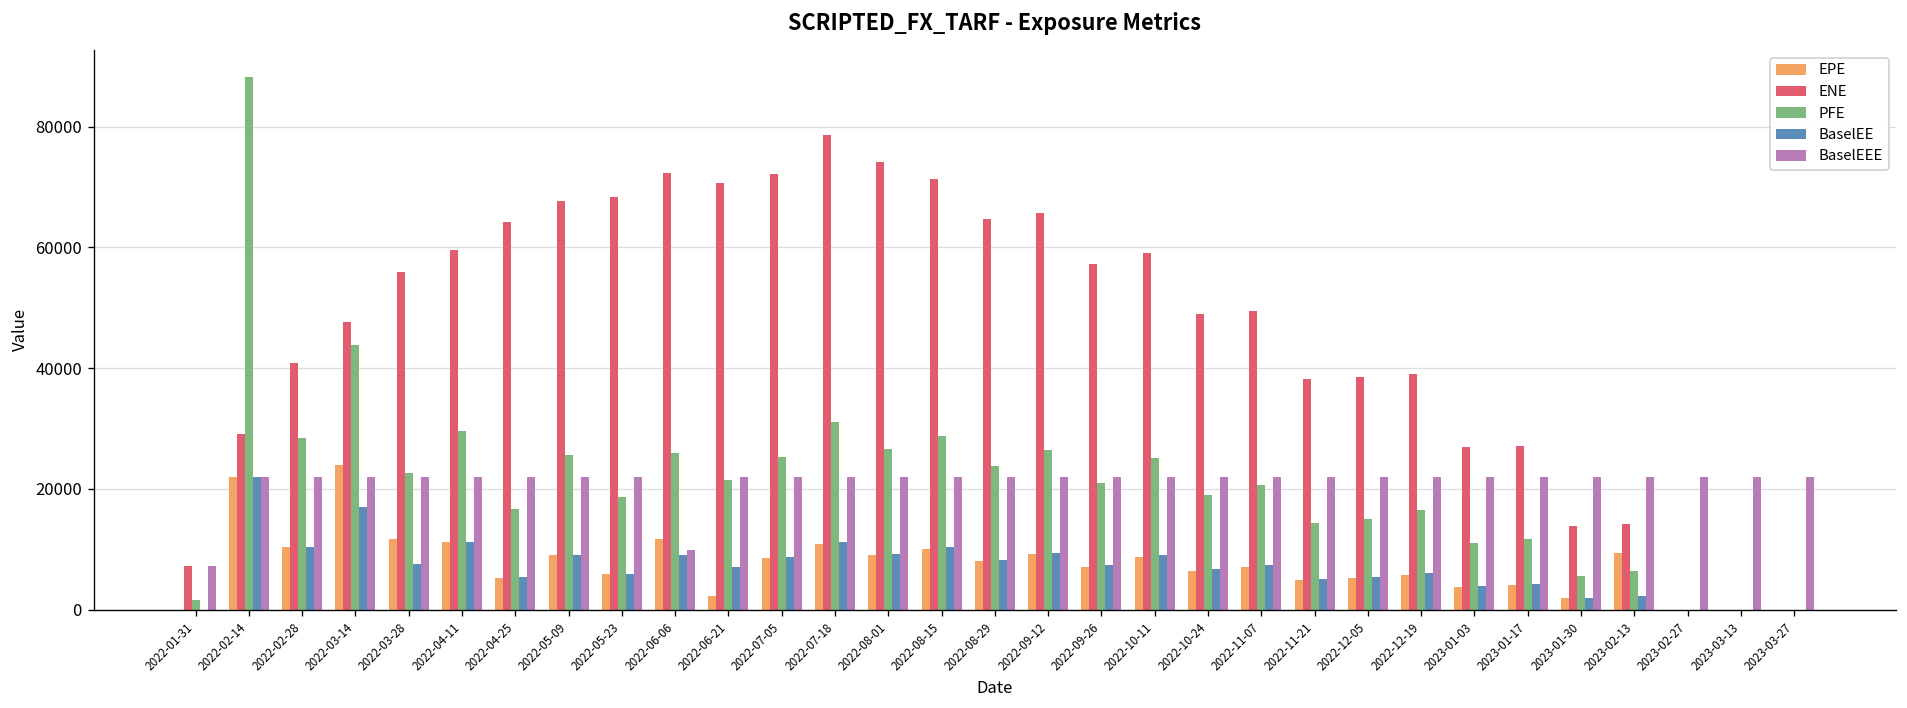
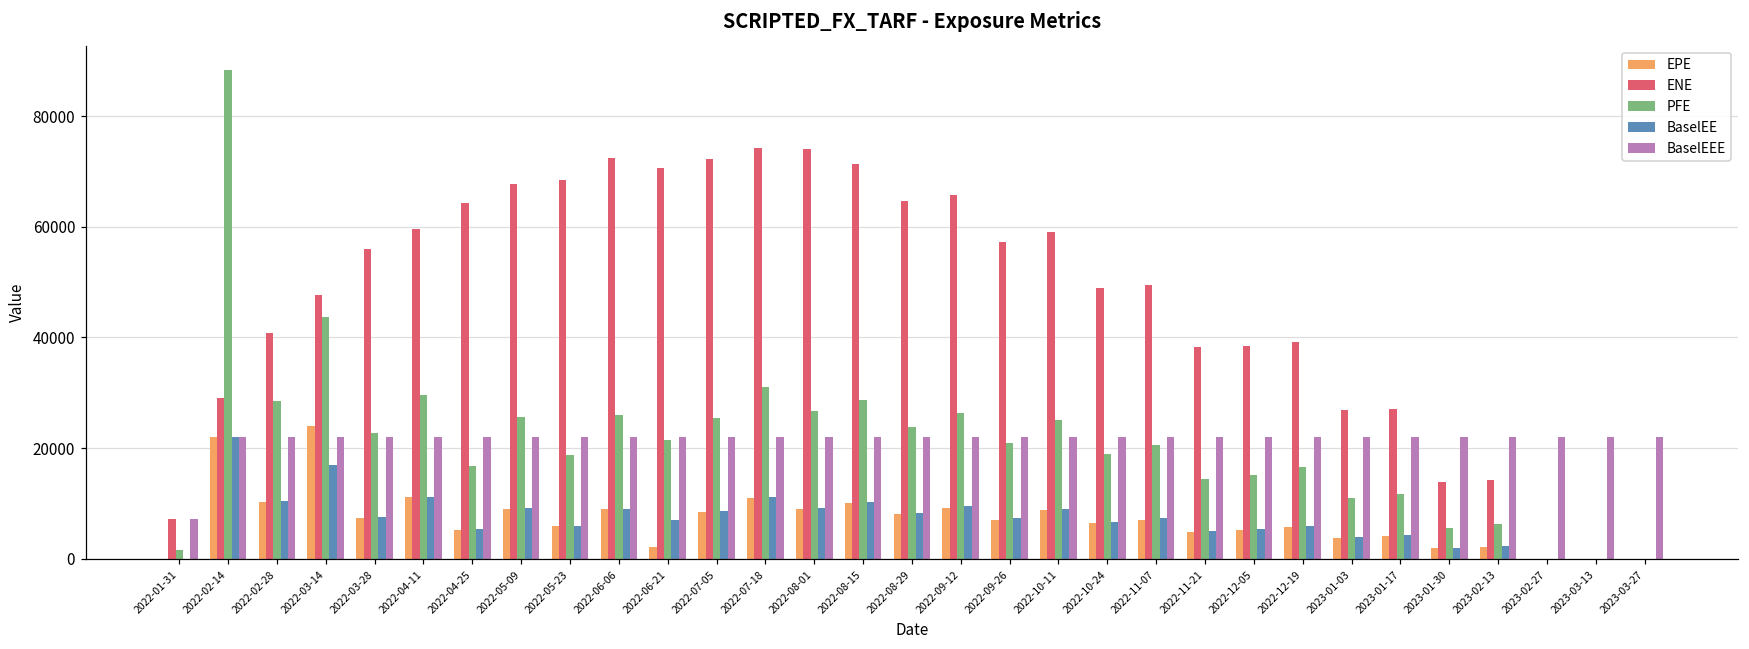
EPE, 2022-03-28: 12000 -> 7000
EPE, 2022-06-06: 12000 -> 9000
BaselEEE, 2022-06-06: 10000 -> 22000
ENE, 2022-07-18: 79000 -> 74000
EPE, 2023-02-13: 9000 -> 2000
